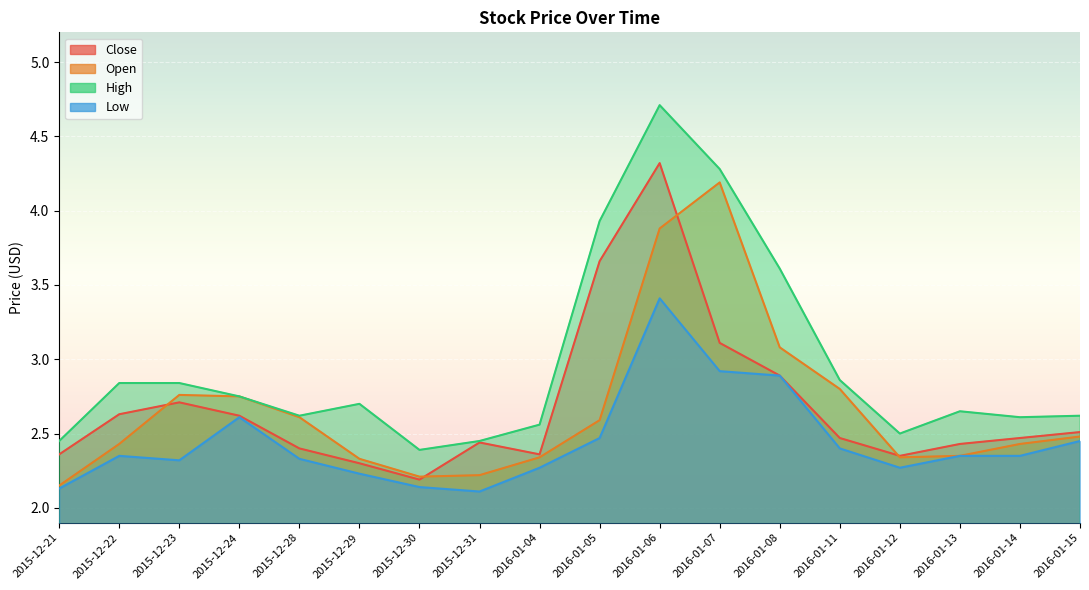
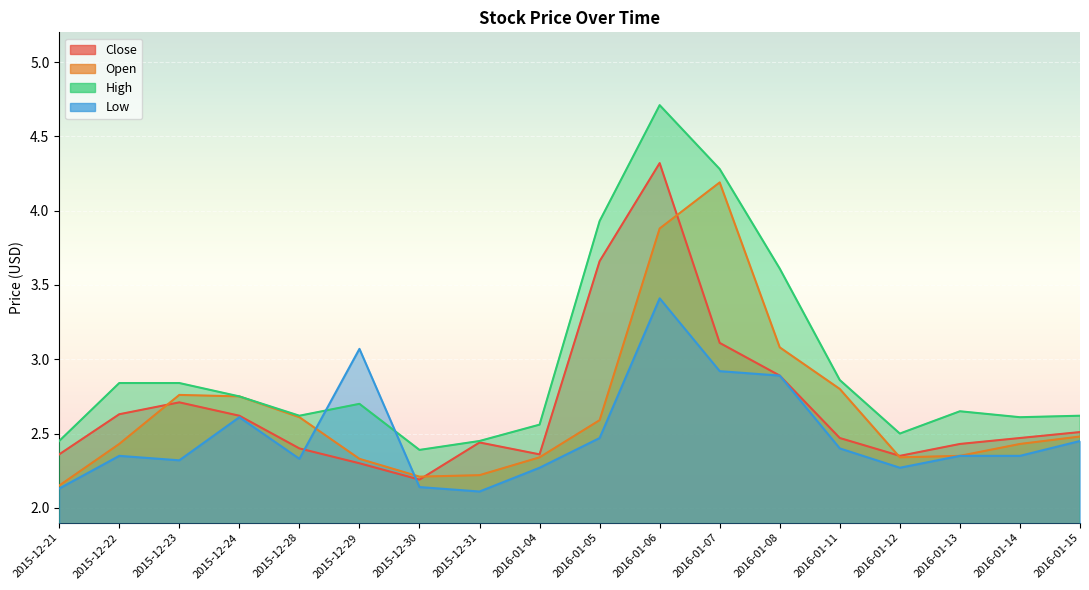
Low, 2015-12-29: 2.23 -> 3.07
